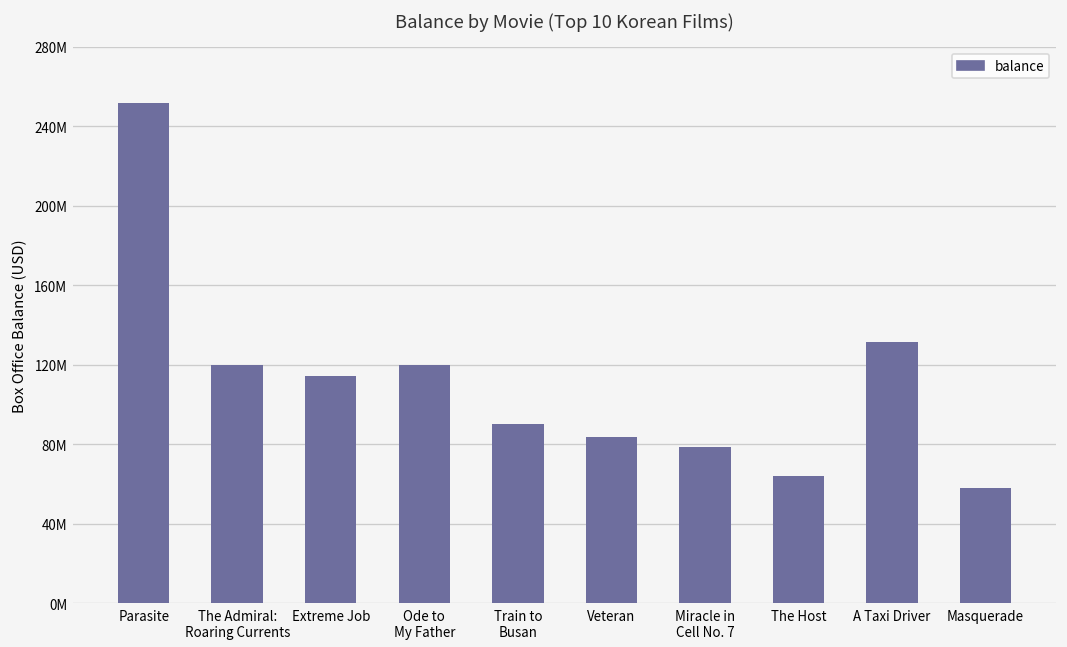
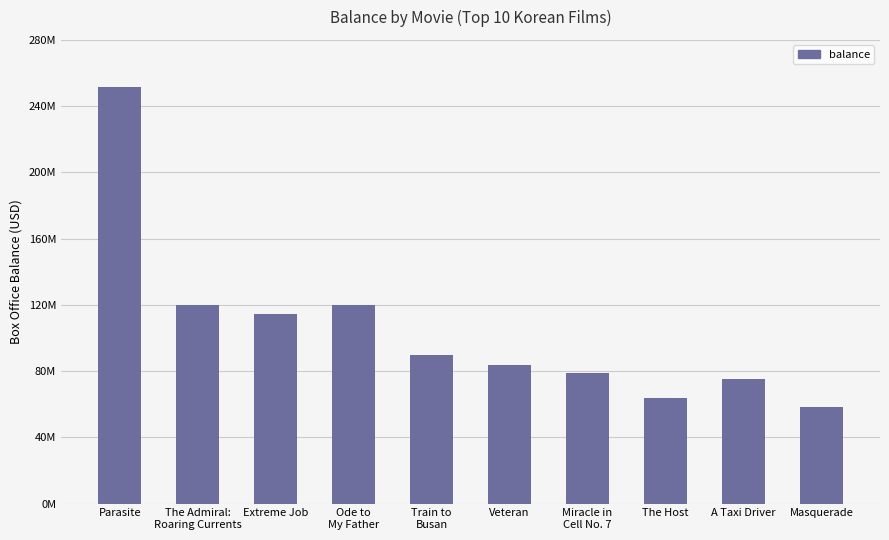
A Taxi Driver: 131000000 -> 75000000
